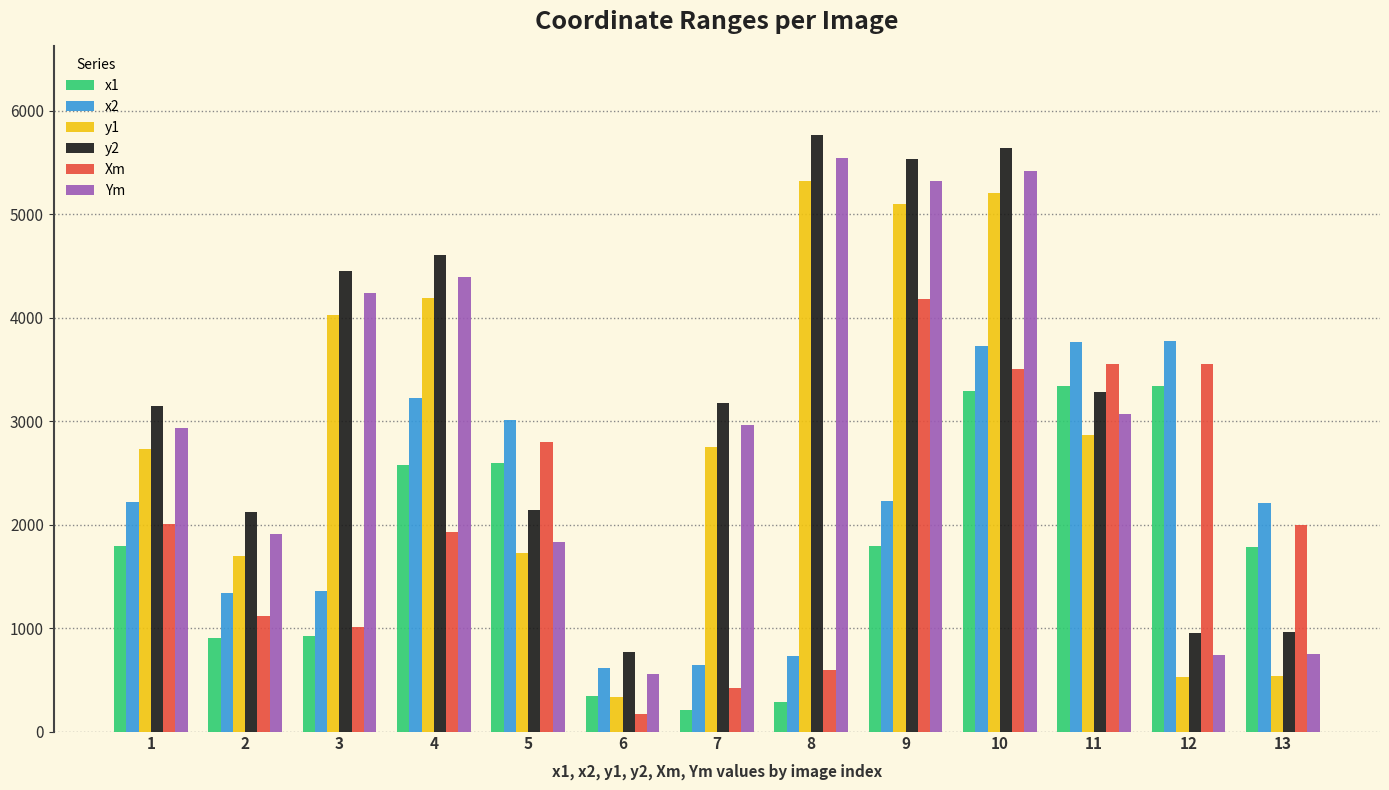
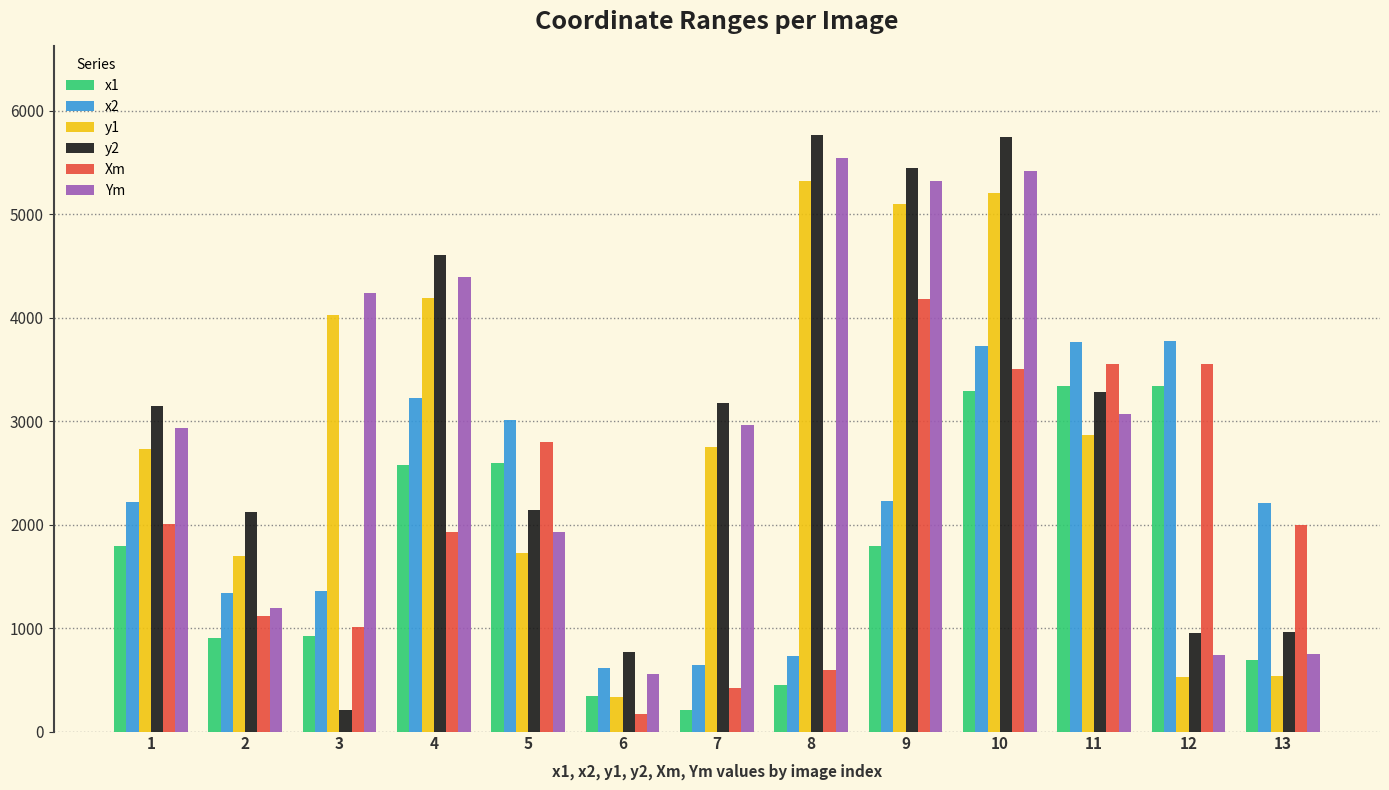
Ym, 2: 1910 -> 1190
y2, 3: 4450 -> 210
Ym, 5: 1830 -> 1930
x1, 8: 290 -> 450
y2, 9: 5530 -> 5450
y2, 10: 5640 -> 5750
x1, 13: 1780 -> 690
